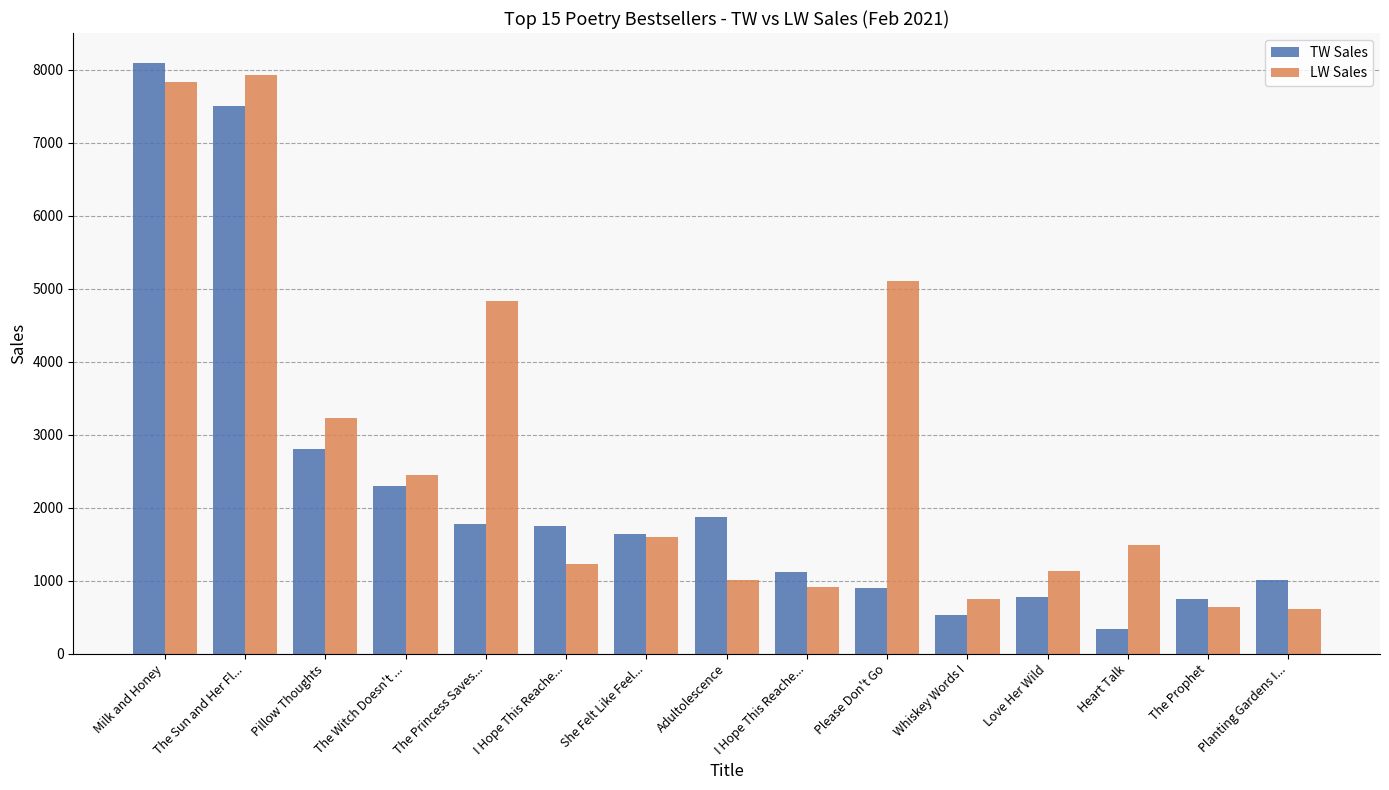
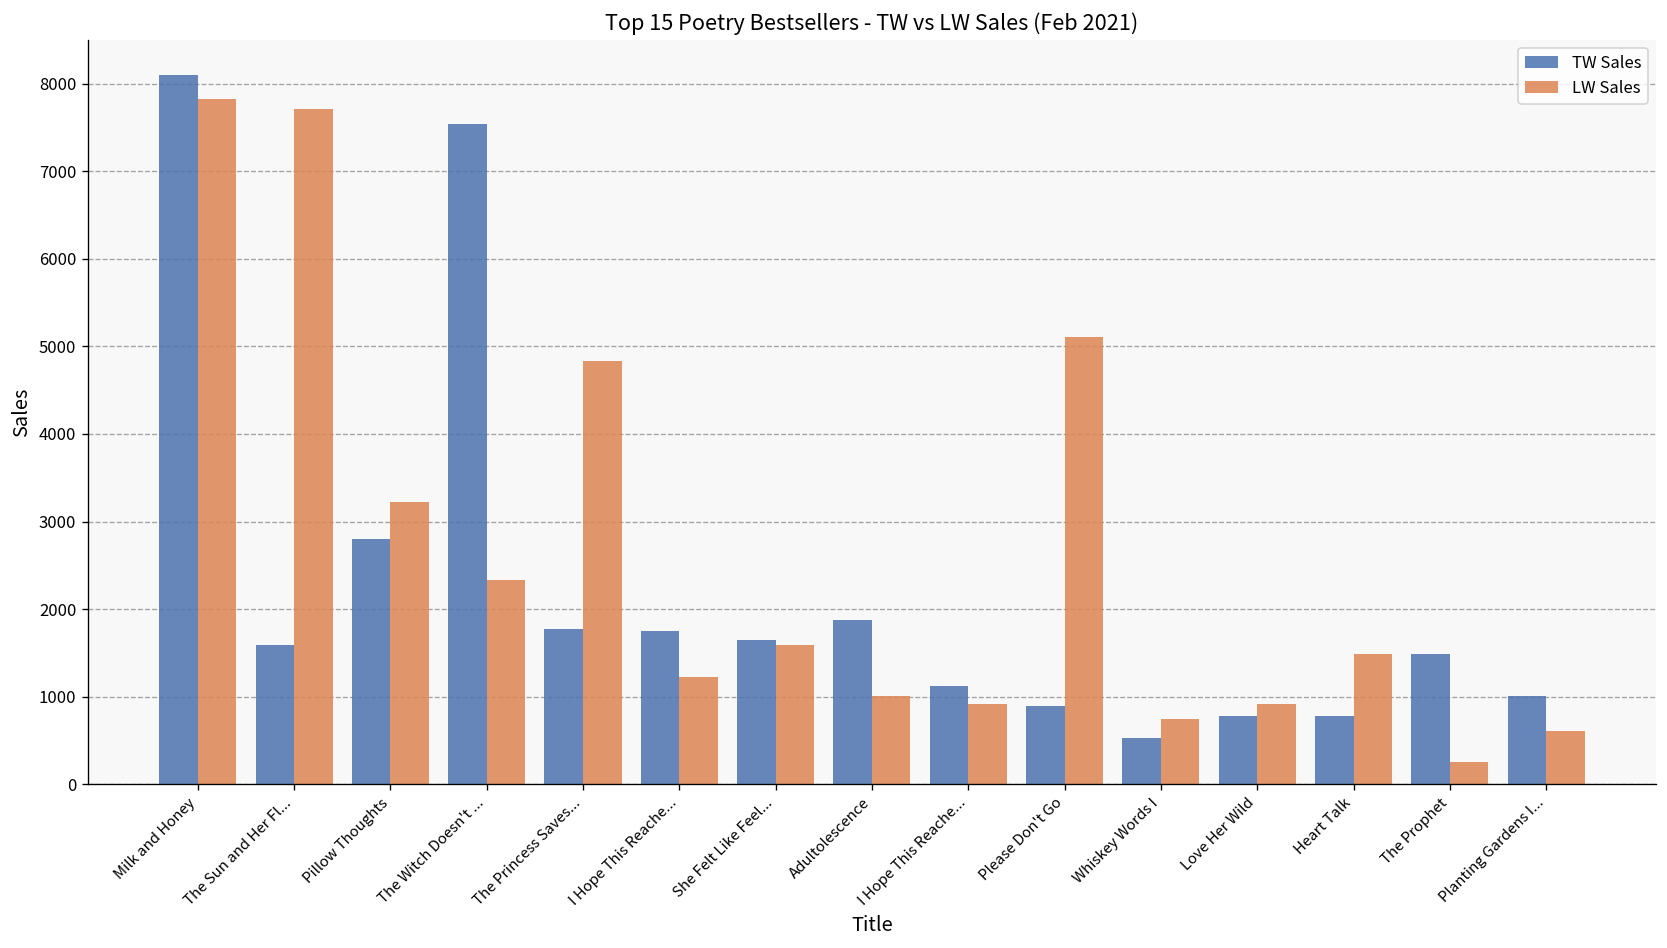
TW Sales, The Sun and Her Fl...: 7500 -> 1600
LW Sales, The Sun and Her Fl...: 7900 -> 7700
TW Sales, The Witch Doesn't ...: 2300 -> 7500
LW Sales, The Witch Doesn't ...: 2400 -> 2300
LW Sales, Love Her Wild: 1100 -> 900
TW Sales, Heart Talk: 300 -> 800
TW Sales, The Prophet: 800 -> 1500
LW Sales, The Prophet: 600 -> 300
